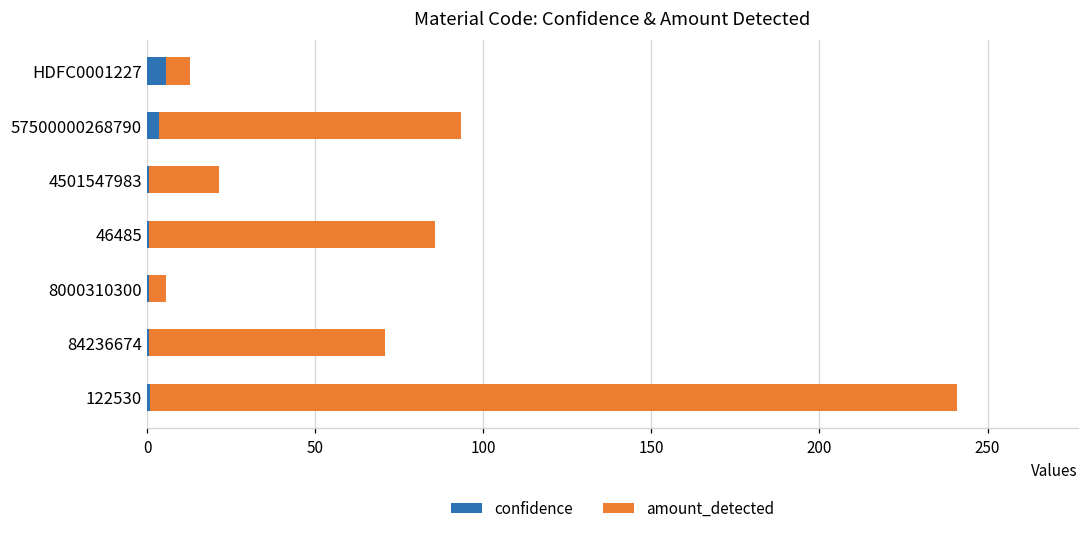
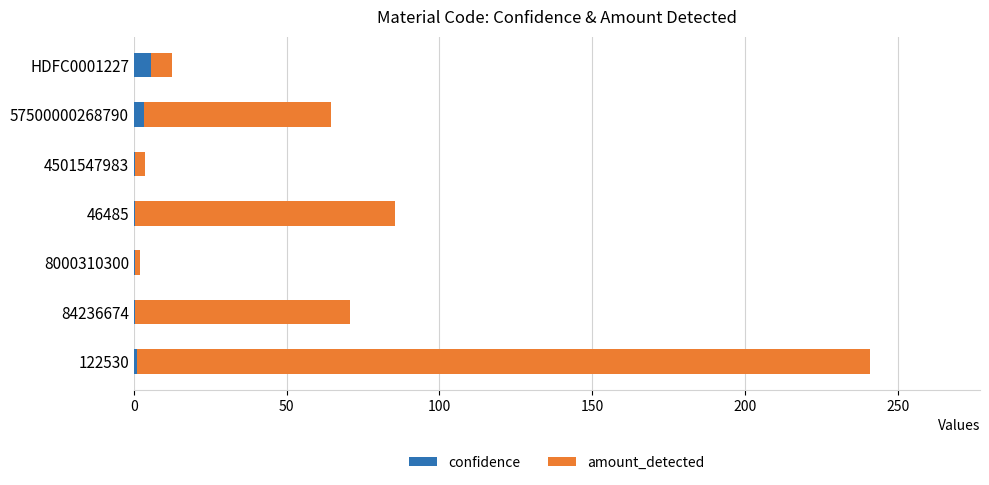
amount_detected, 57500000268790: 90 -> 61
amount_detected, 4501547983: 21 -> 3
amount_detected, 8000310300: 5 -> 1
